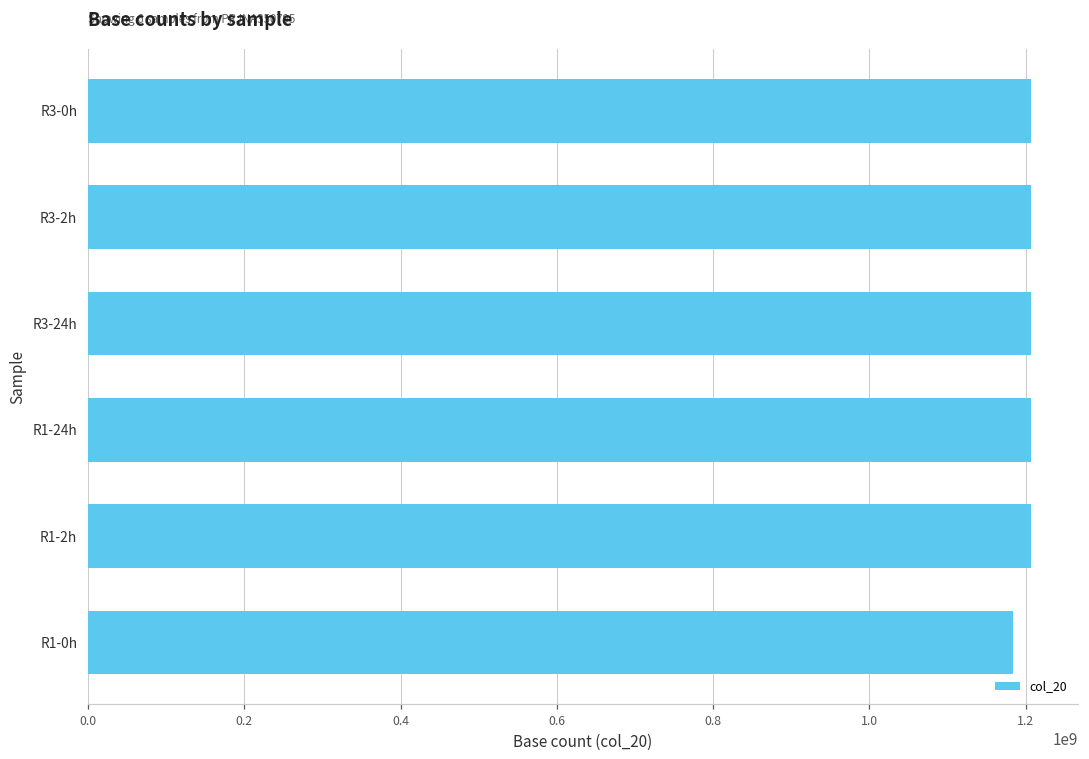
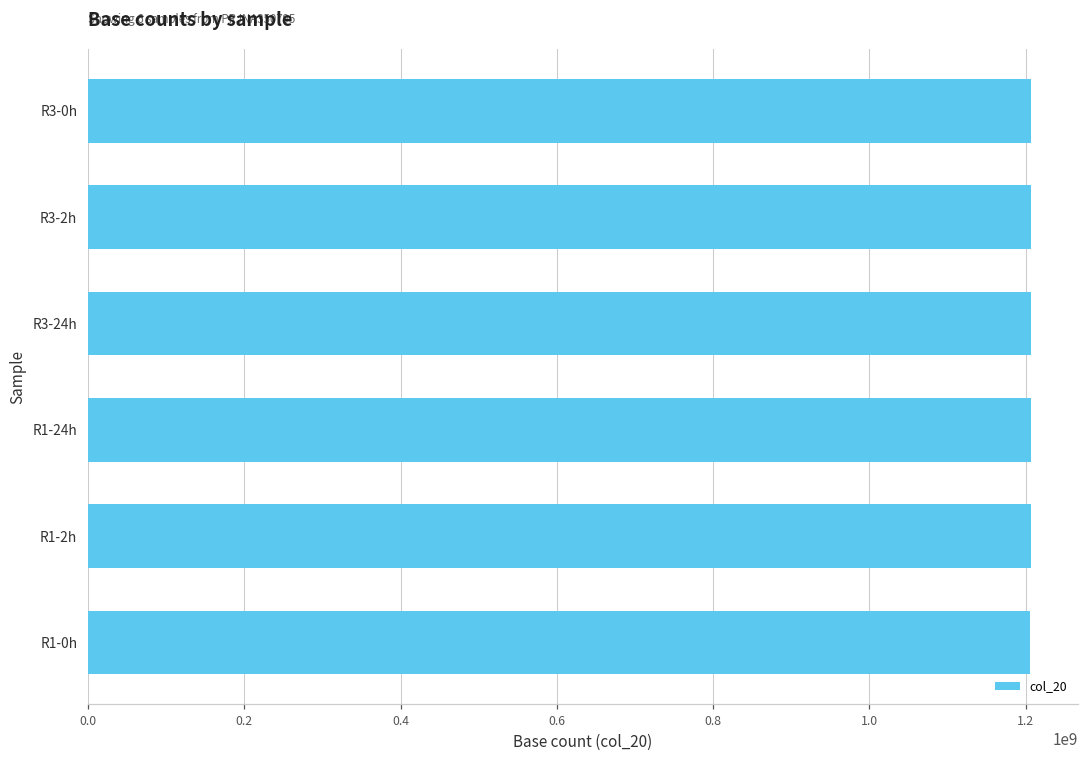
R1-0h: 1180000000 -> 1210000000
